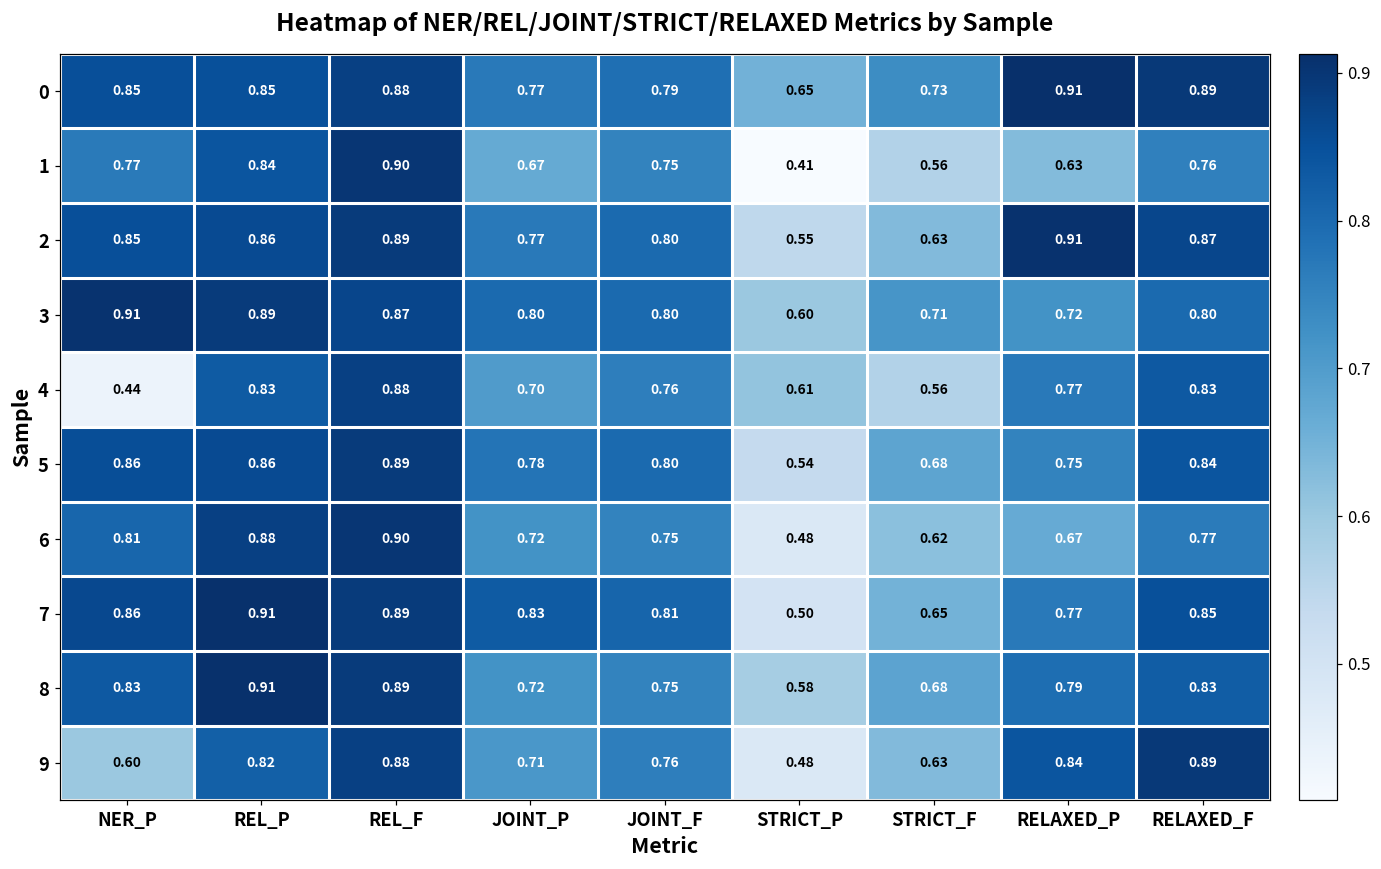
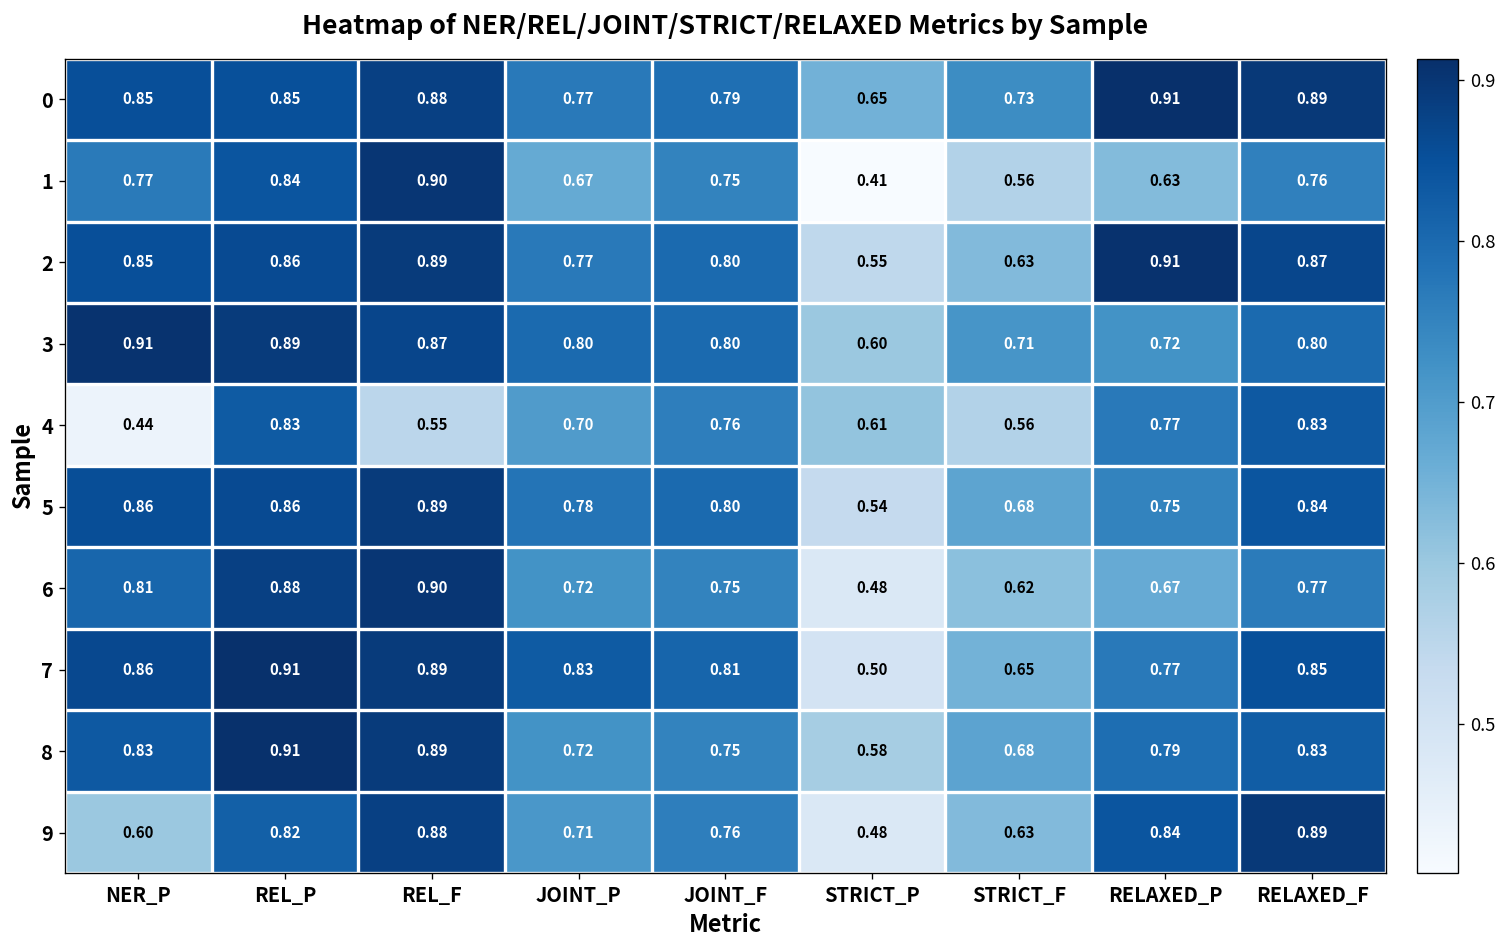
4, REL_F: 0.88 -> 0.55
